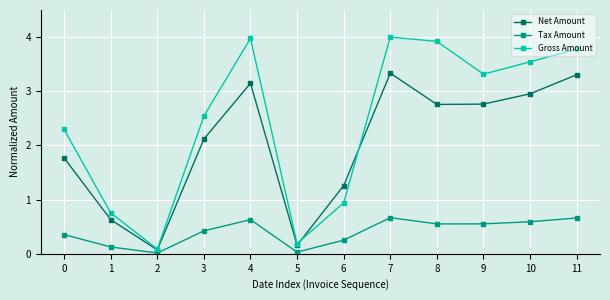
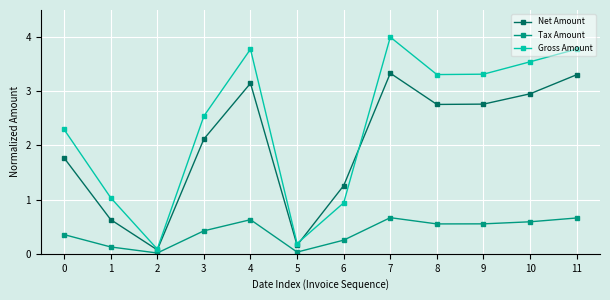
Gross Amount, 1: 0.8 -> 1.0
Gross Amount, 4: 4.0 -> 3.8
Gross Amount, 8: 3.9 -> 3.3
